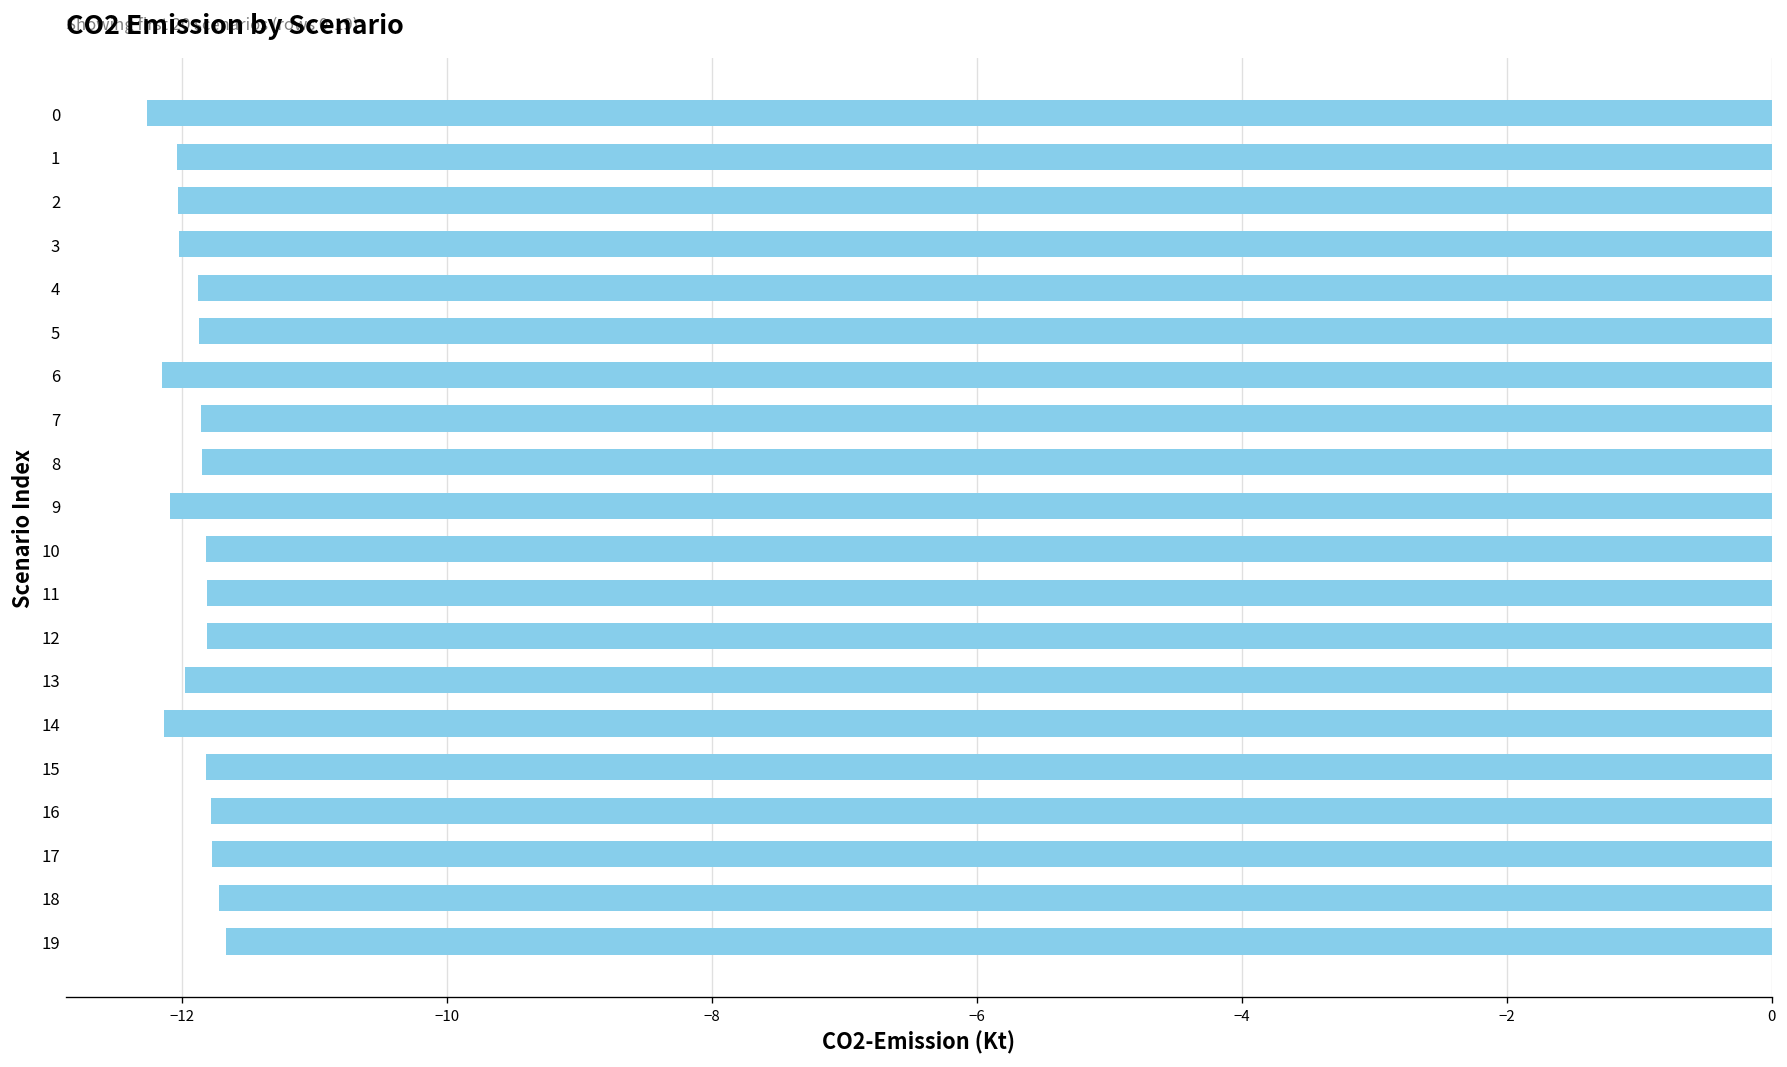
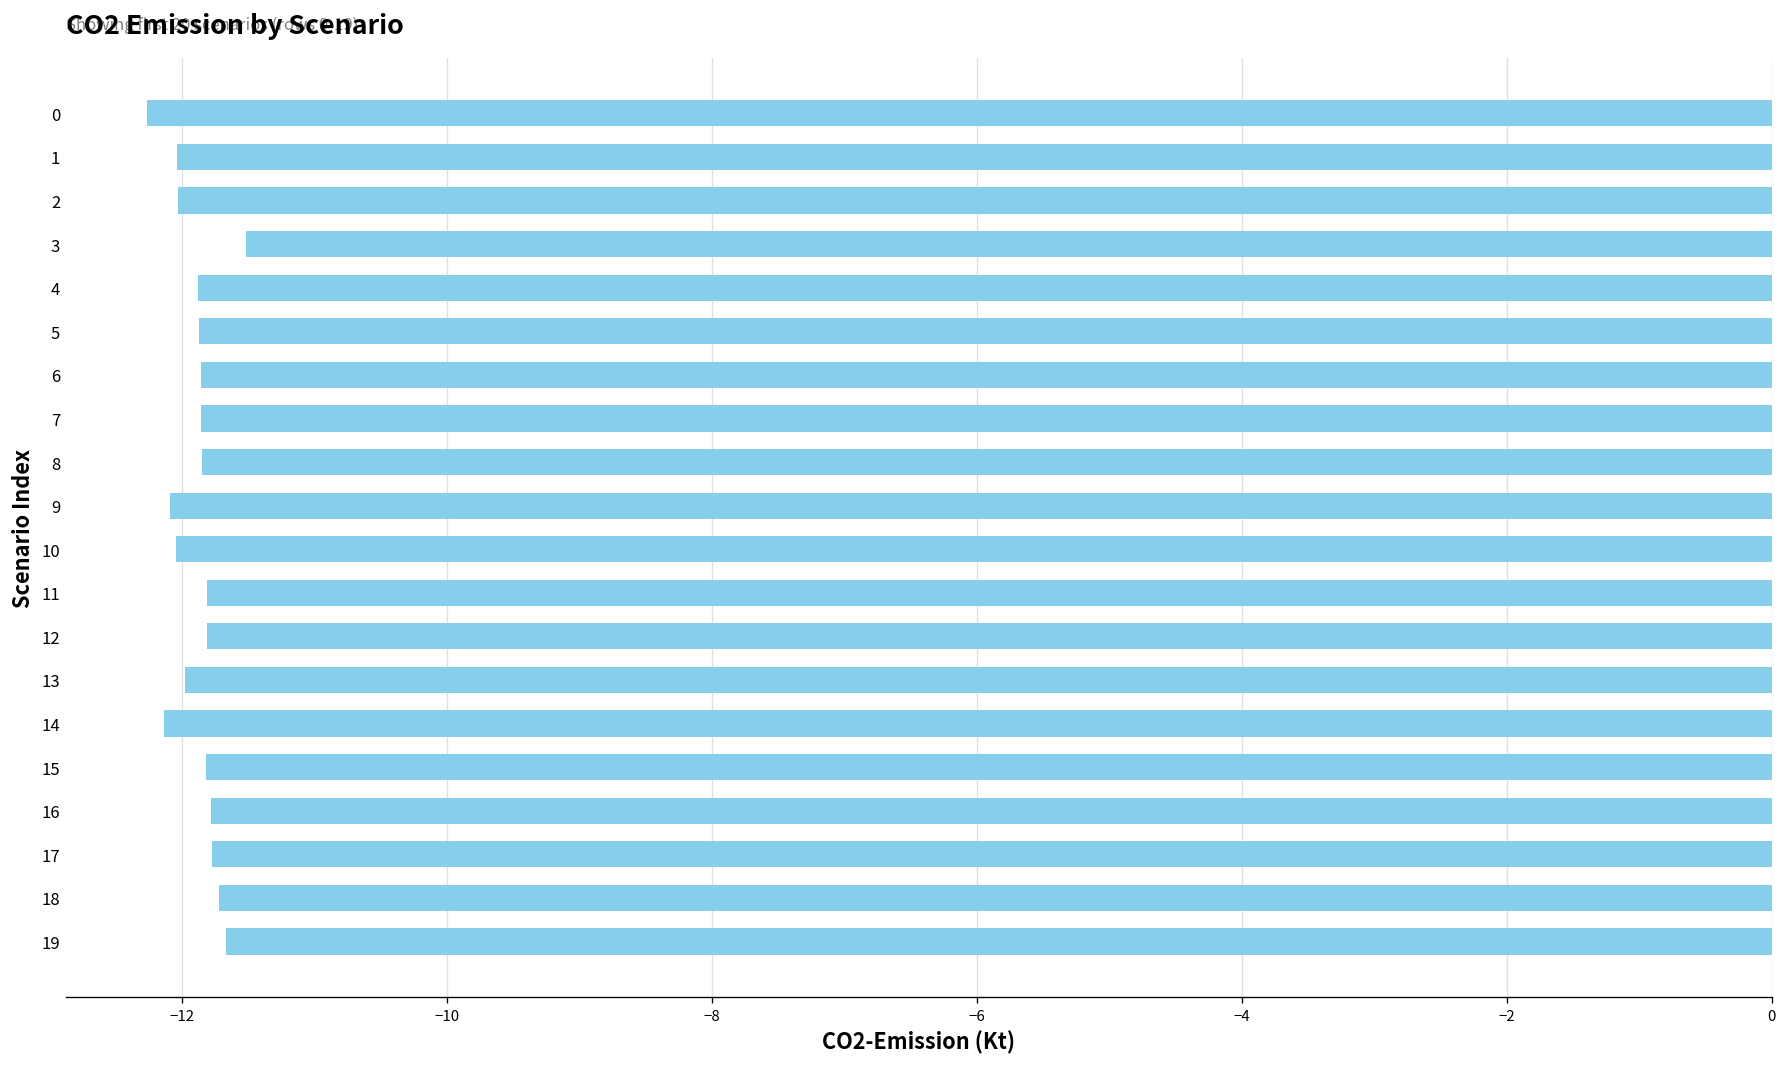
3: -12.03 -> -11.52
6: -12.15 -> -11.86
10: -11.82 -> -12.05
